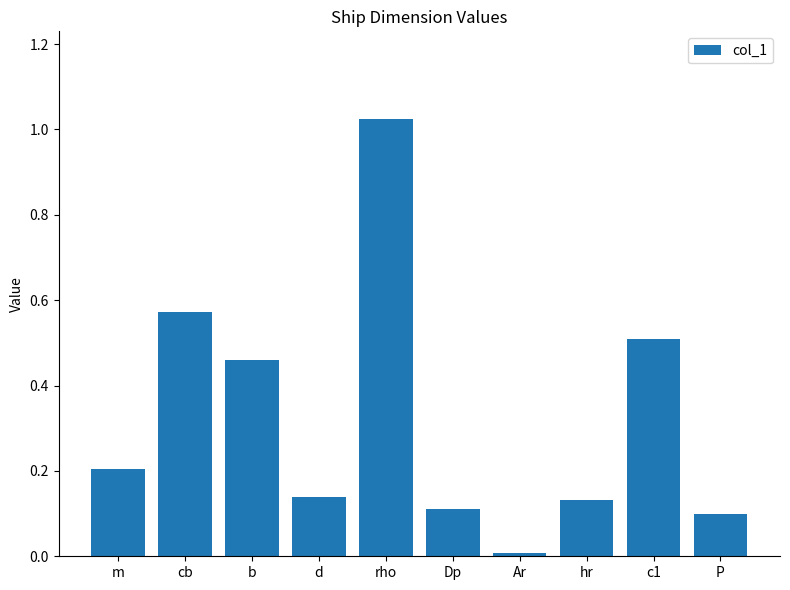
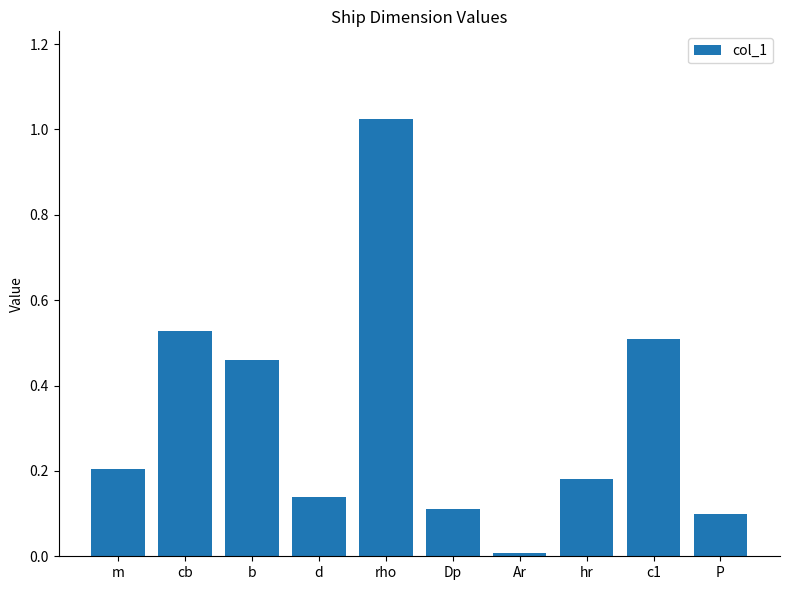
cb: 0.57 -> 0.53
hr: 0.13 -> 0.18
